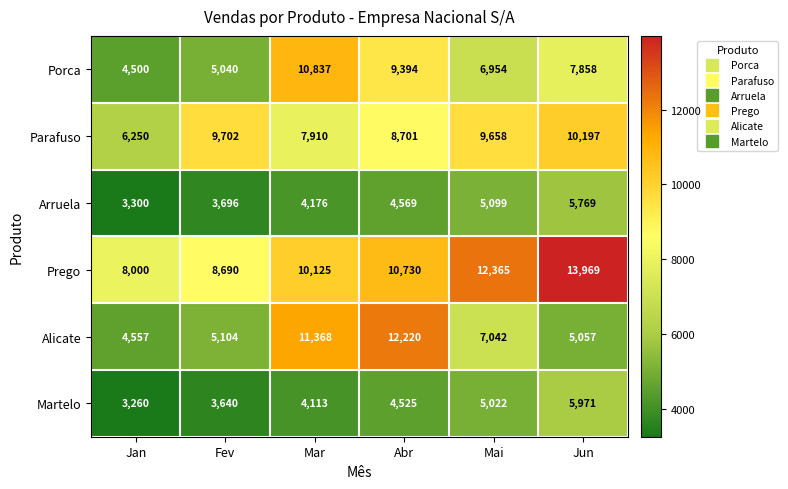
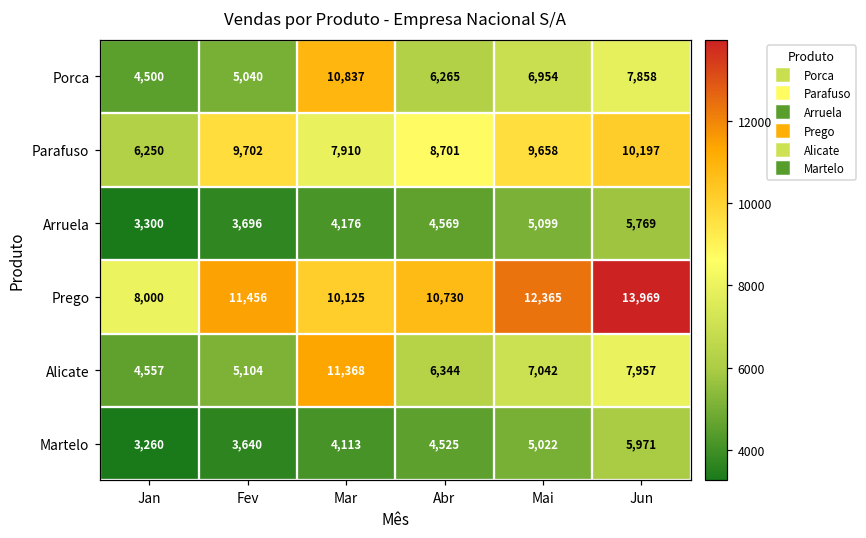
Porca, Abr: 9,394 -> 6,265
Prego, Fev: 8,690 -> 11,456
Alicate, Abr: 12,220 -> 6,344
Alicate, Jun: 5,057 -> 7,957
